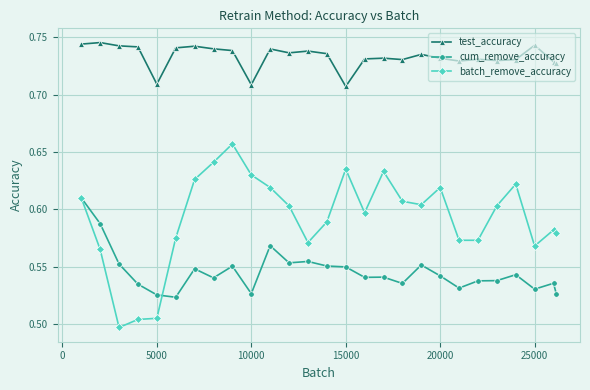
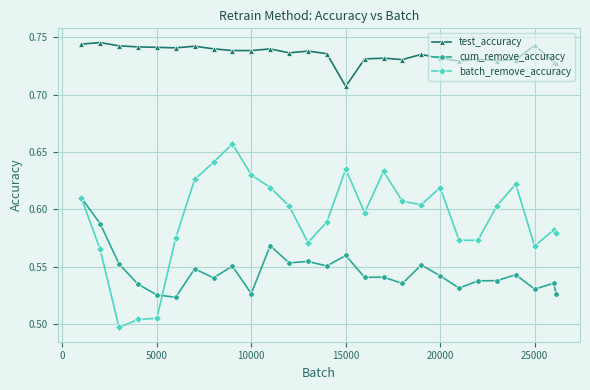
test_accuracy, 5000: 0.709 -> 0.741
test_accuracy, 10000: 0.709 -> 0.738
cum_remove_accuracy, 15000: 0.550 -> 0.560
